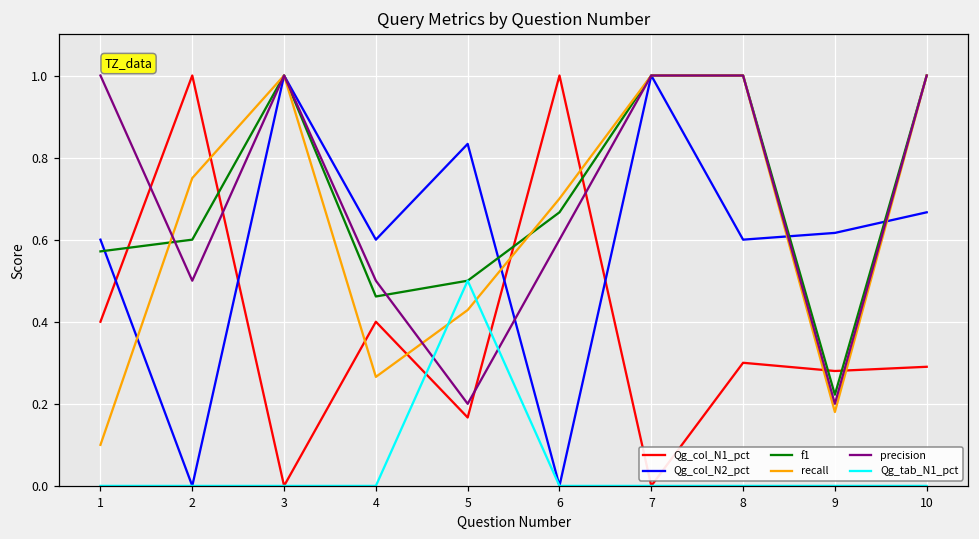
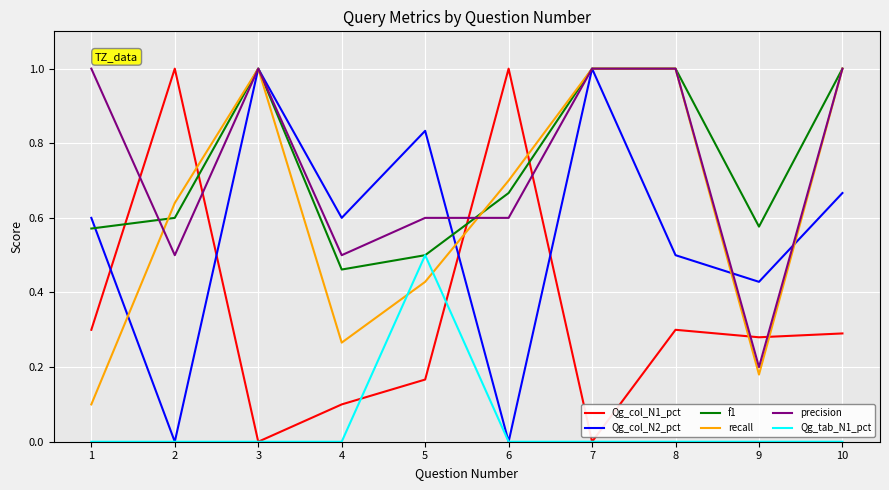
Qg_col_N1_pct, 1: 0.4 -> 0.3
recall, 2: 0.75 -> 0.64
Qg_col_N1_pct, 4: 0.4 -> 0.1
precision, 5: 0.2 -> 0.6
Qg_col_N2_pct, 8: 0.6 -> 0.5
Qg_col_N2_pct, 9: 0.62 -> 0.43
f1, 9: 0.22 -> 0.58
